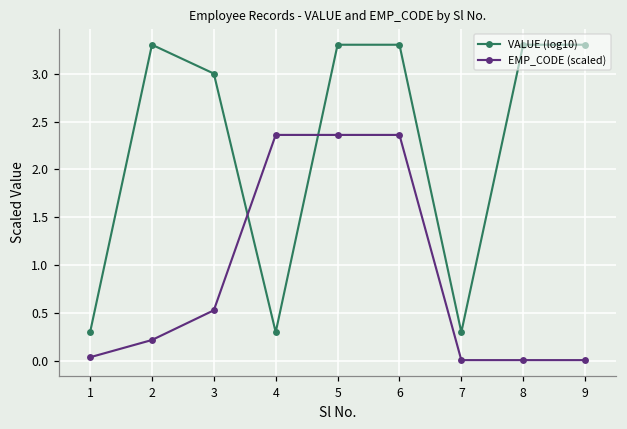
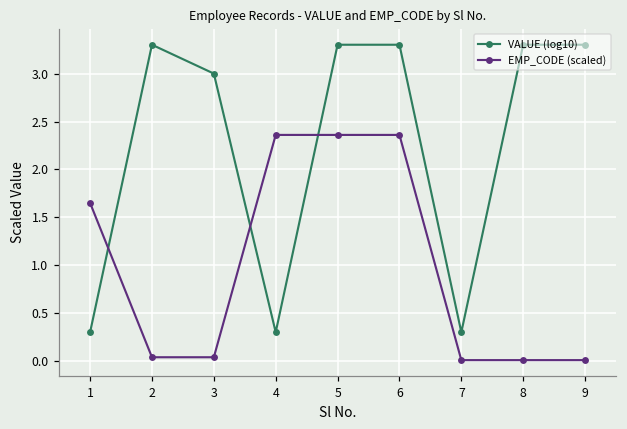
EMP_CODE (scaled), 1: 0.0 -> 1.7
EMP_CODE (scaled), 2: 0.2 -> 0.0
EMP_CODE (scaled), 3: 0.5 -> 0.0
